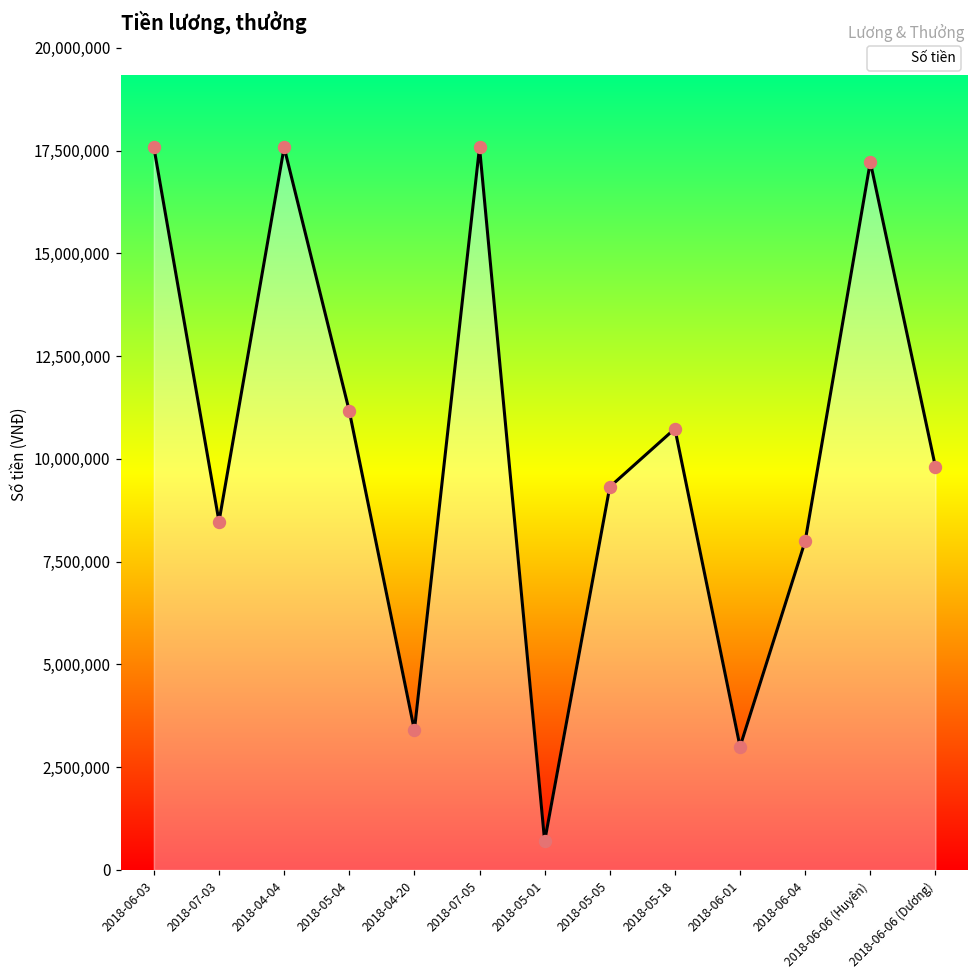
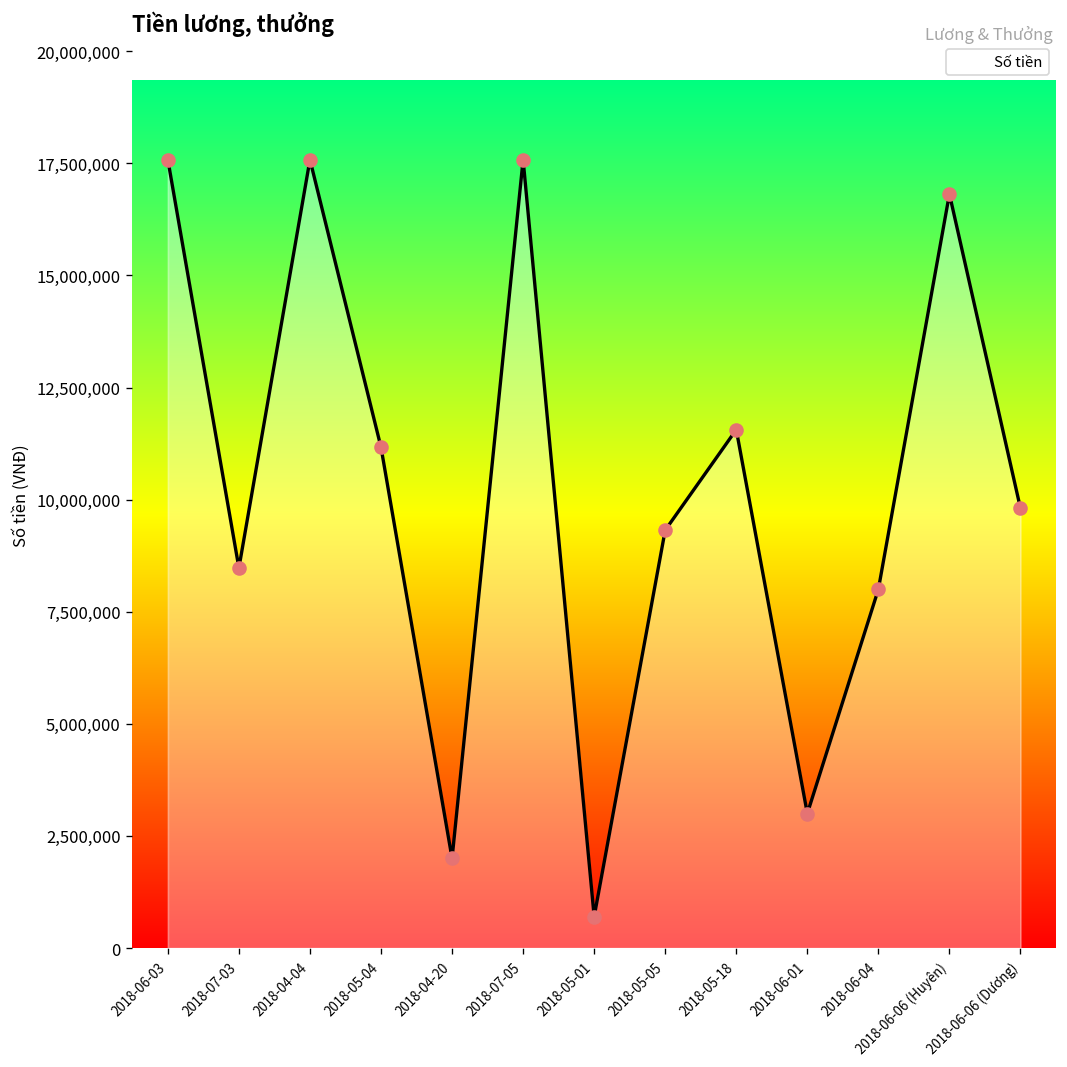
2018-04-20: 3,400,000 -> 2,000,000
2018-05-18: 10,700,000 -> 11,600,000
2018-06-06 (Huyên): 17,200,000 -> 16,800,000
